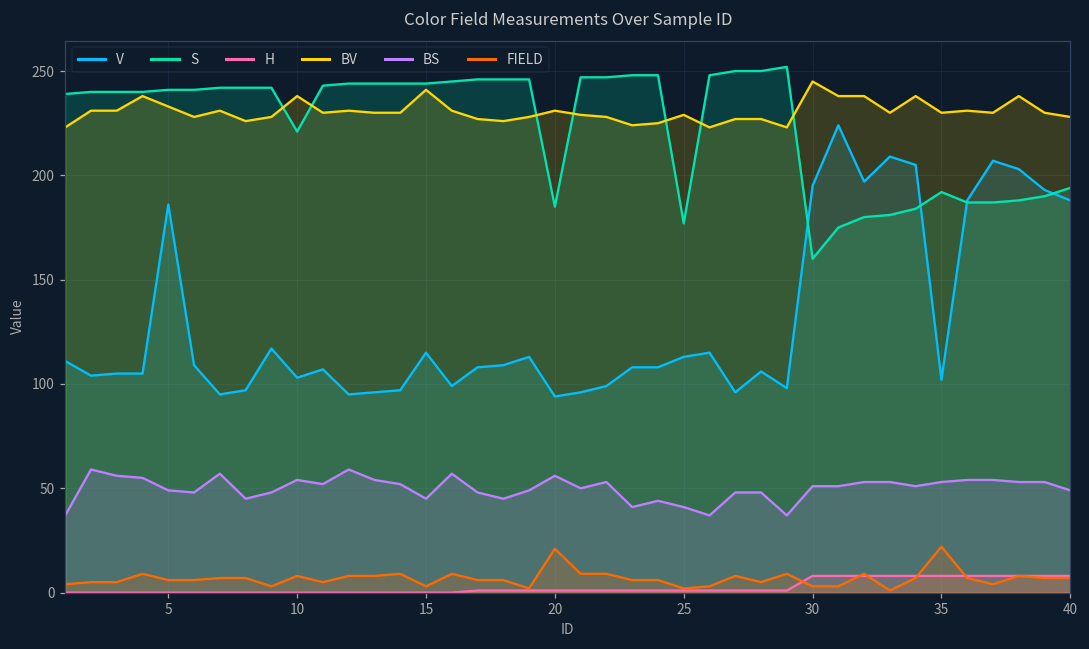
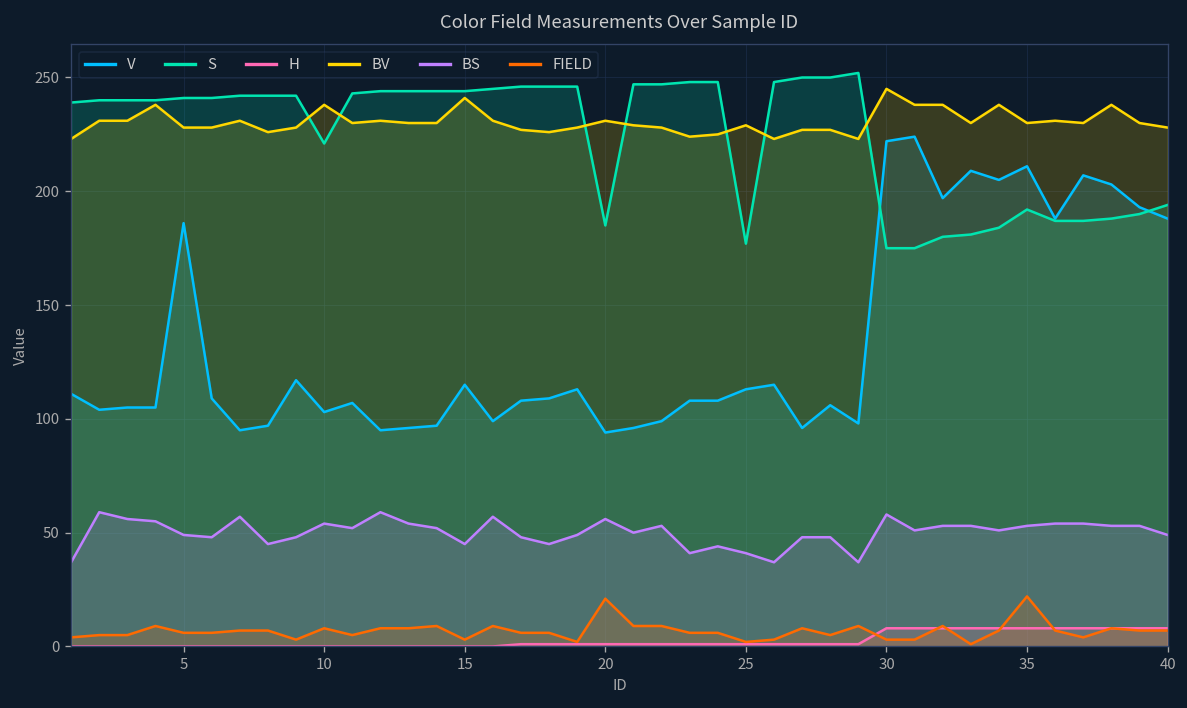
BV, 5: 233 -> 228
V, 30: 195 -> 222
S, 30: 160 -> 175
BS, 30: 51 -> 58
V, 35: 102 -> 211
